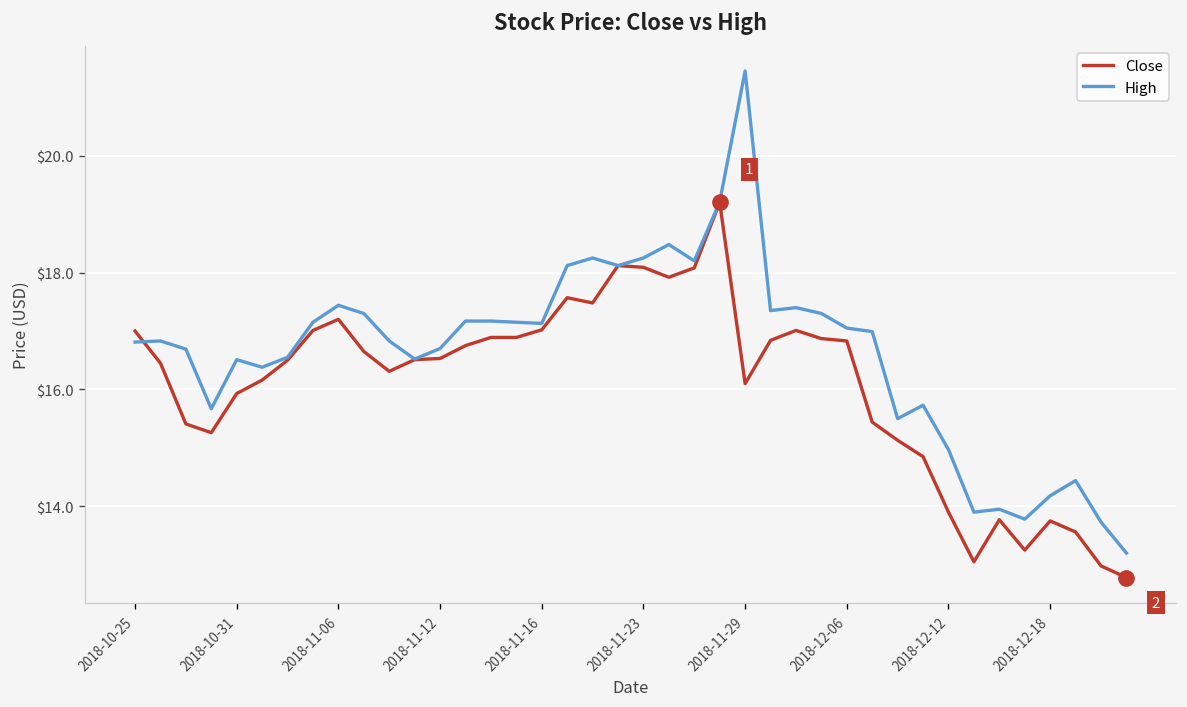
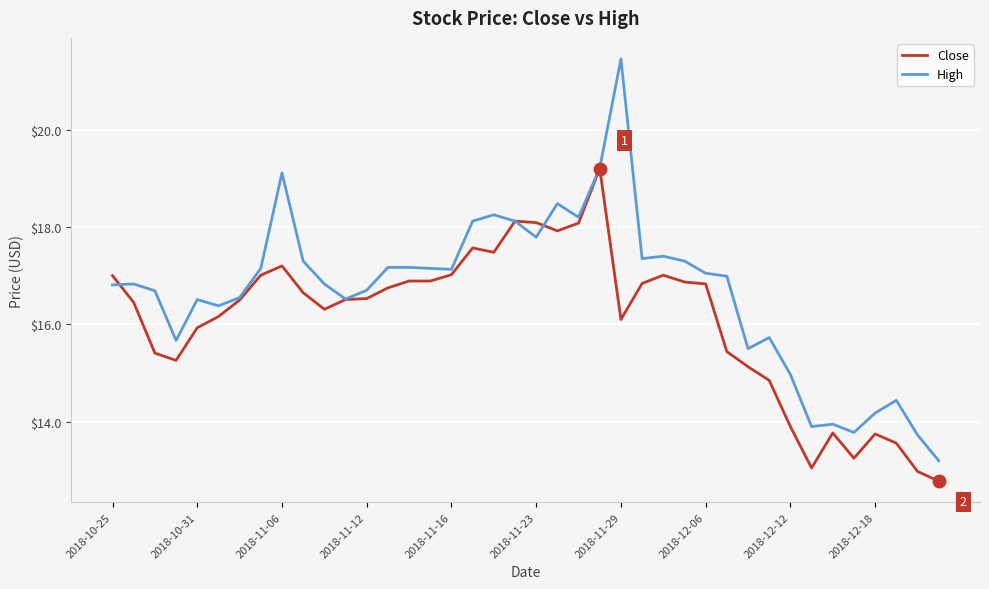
High, 2018-11-06: $17.4 -> $19.1
High, 2018-11-23: $18.3 -> $17.8
